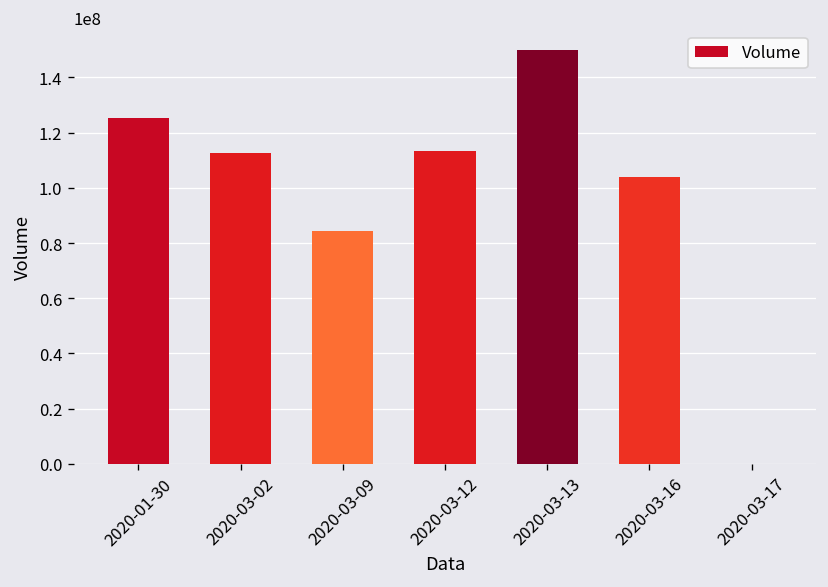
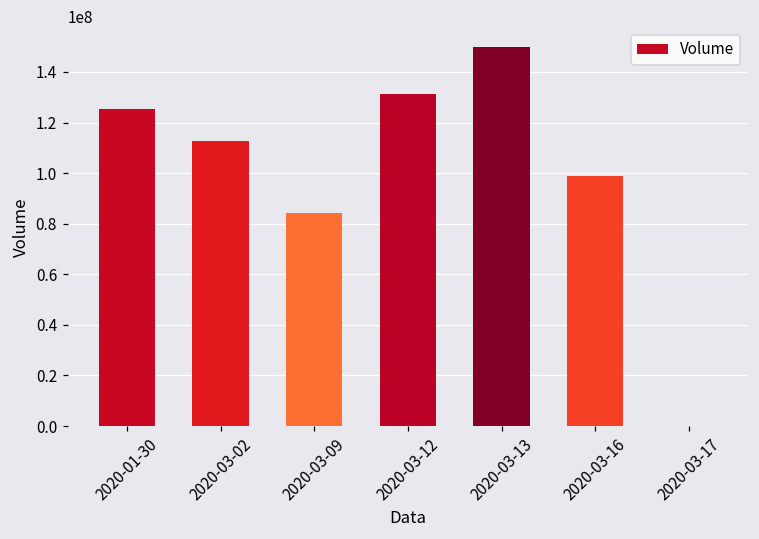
2020-03-12: 114000000 -> 131000000
2020-03-16: 104000000 -> 99000000
